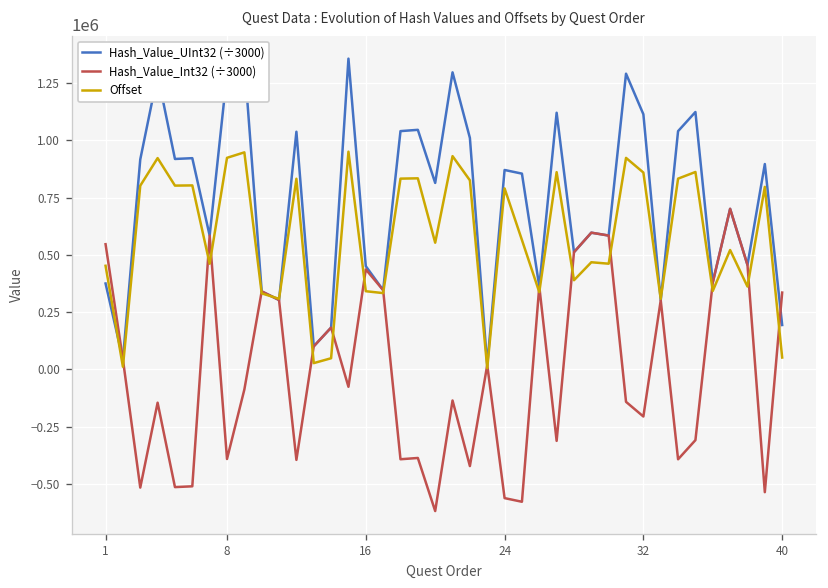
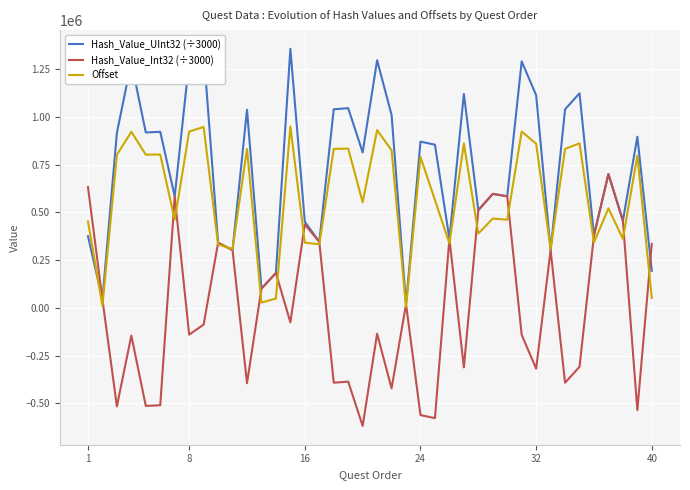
Hash_Value_Int32 (÷3000), 1: 550000 -> 630000
Hash_Value_Int32 (÷3000), 8: -390000 -> -140000
Hash_Value_Int32 (÷3000), 32: -210000 -> -320000
